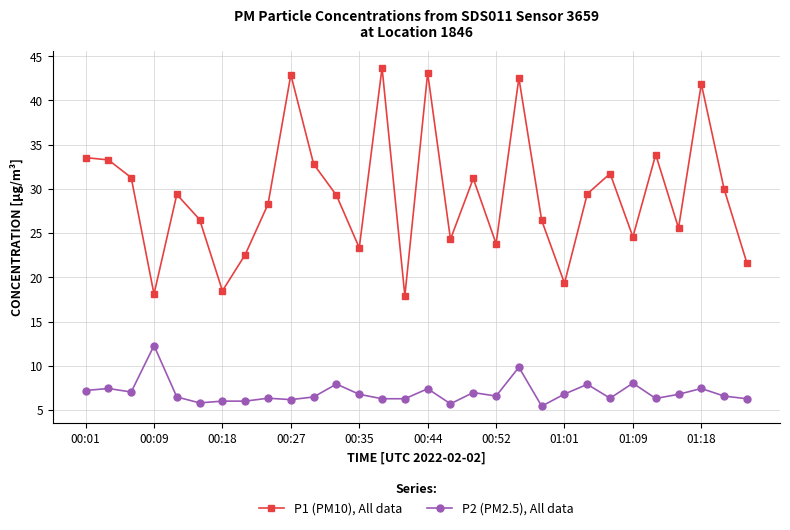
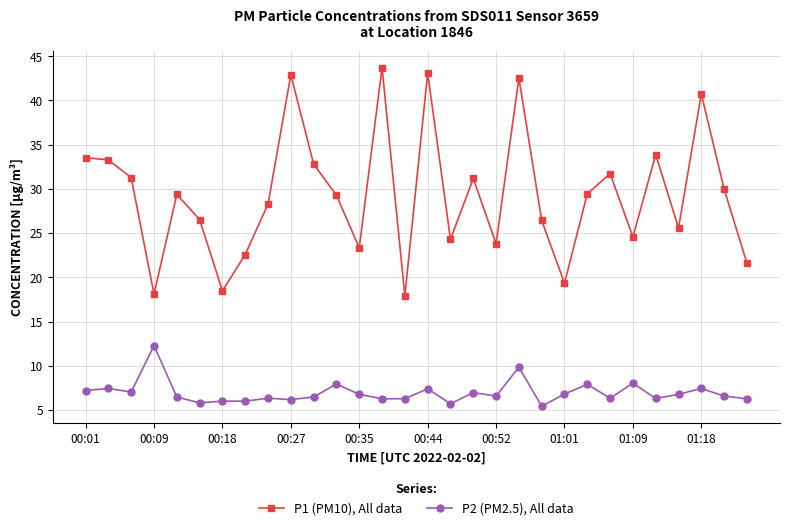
P1 (PM10), All data, 01:18: 42 -> 41
